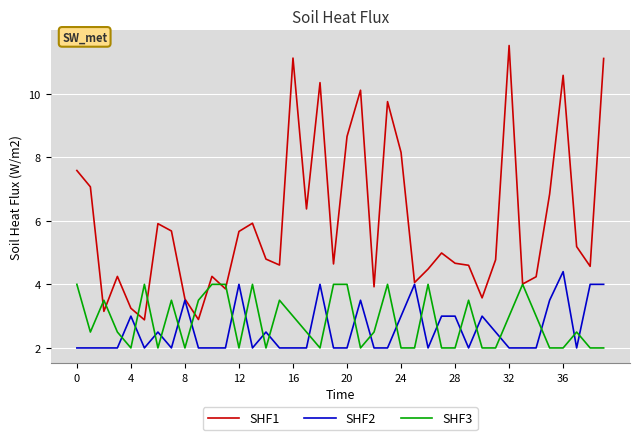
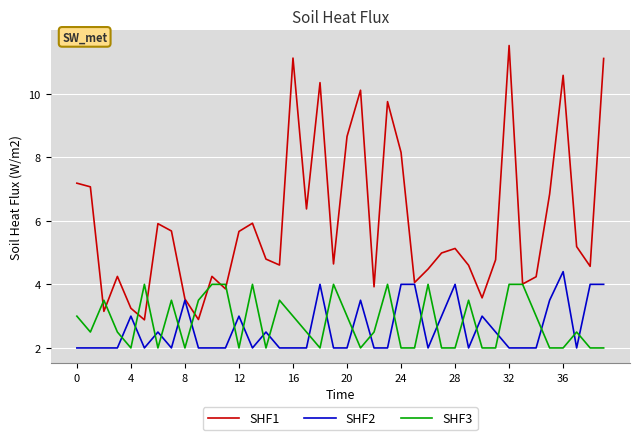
SHF1, 0: 7.6 -> 7.2
SHF3, 0: 4 -> 3
SHF2, 12: 4 -> 3
SHF3, 20: 4 -> 3
SHF2, 24: 3 -> 4
SHF1, 28: 4.7 -> 5.1
SHF2, 28: 3 -> 4
SHF3, 32: 3 -> 4
